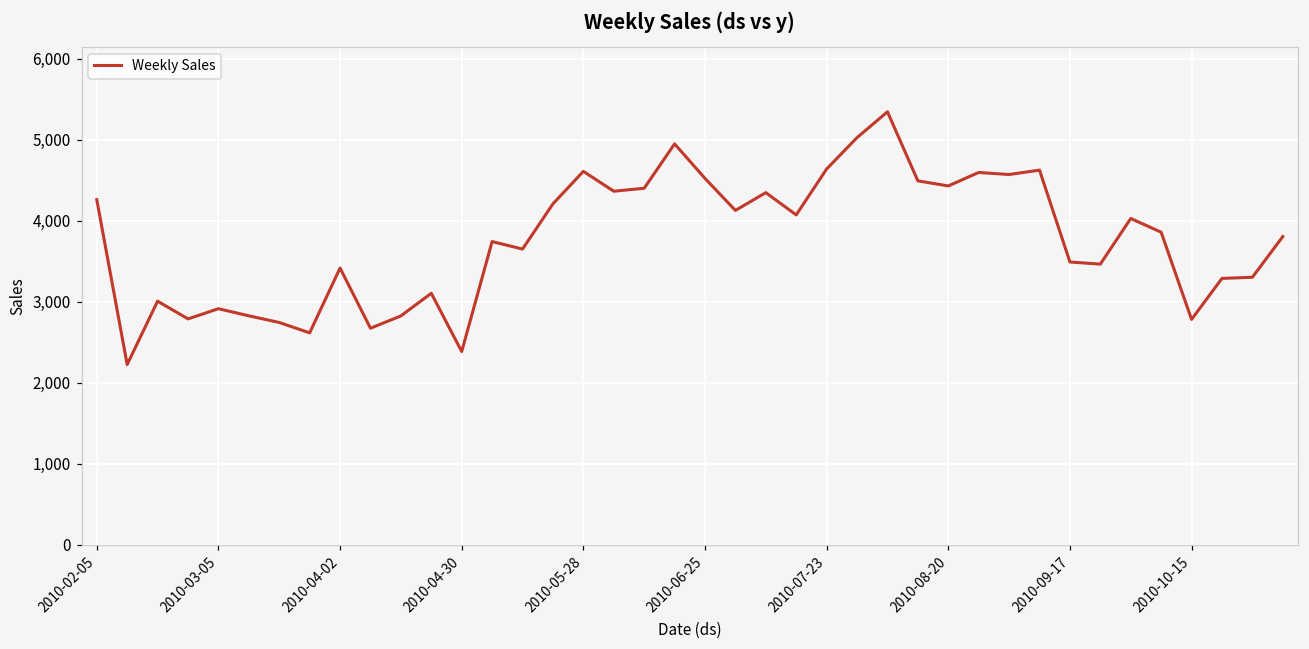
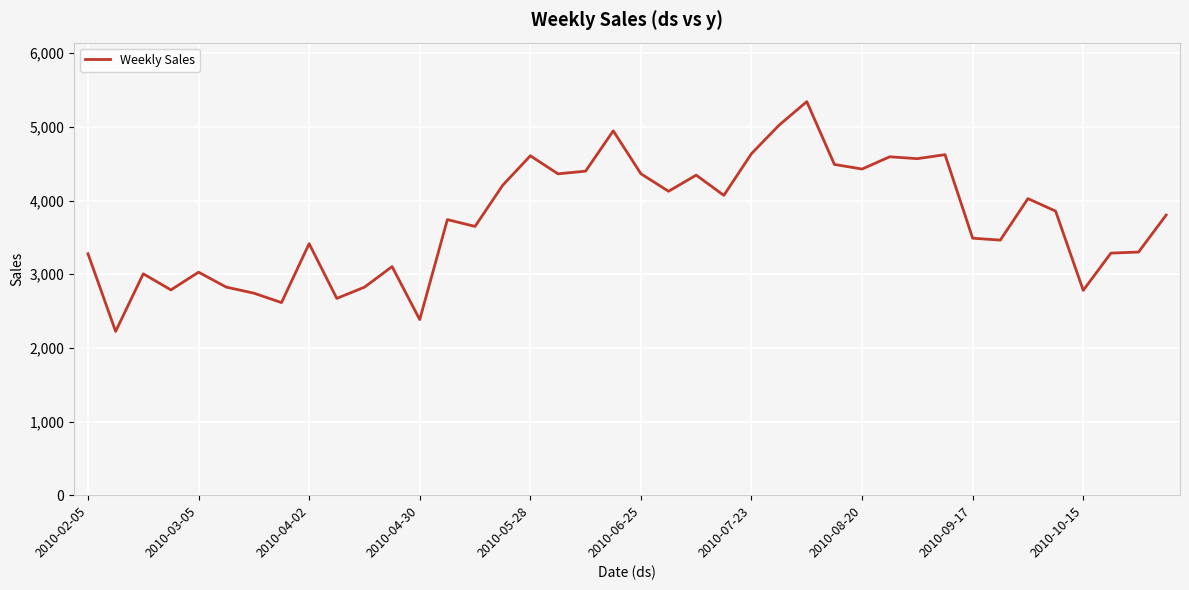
2010-02-05: 4,300 -> 3,300
2010-03-05: 2,900 -> 3,000
2010-06-25: 4,500 -> 4,400
